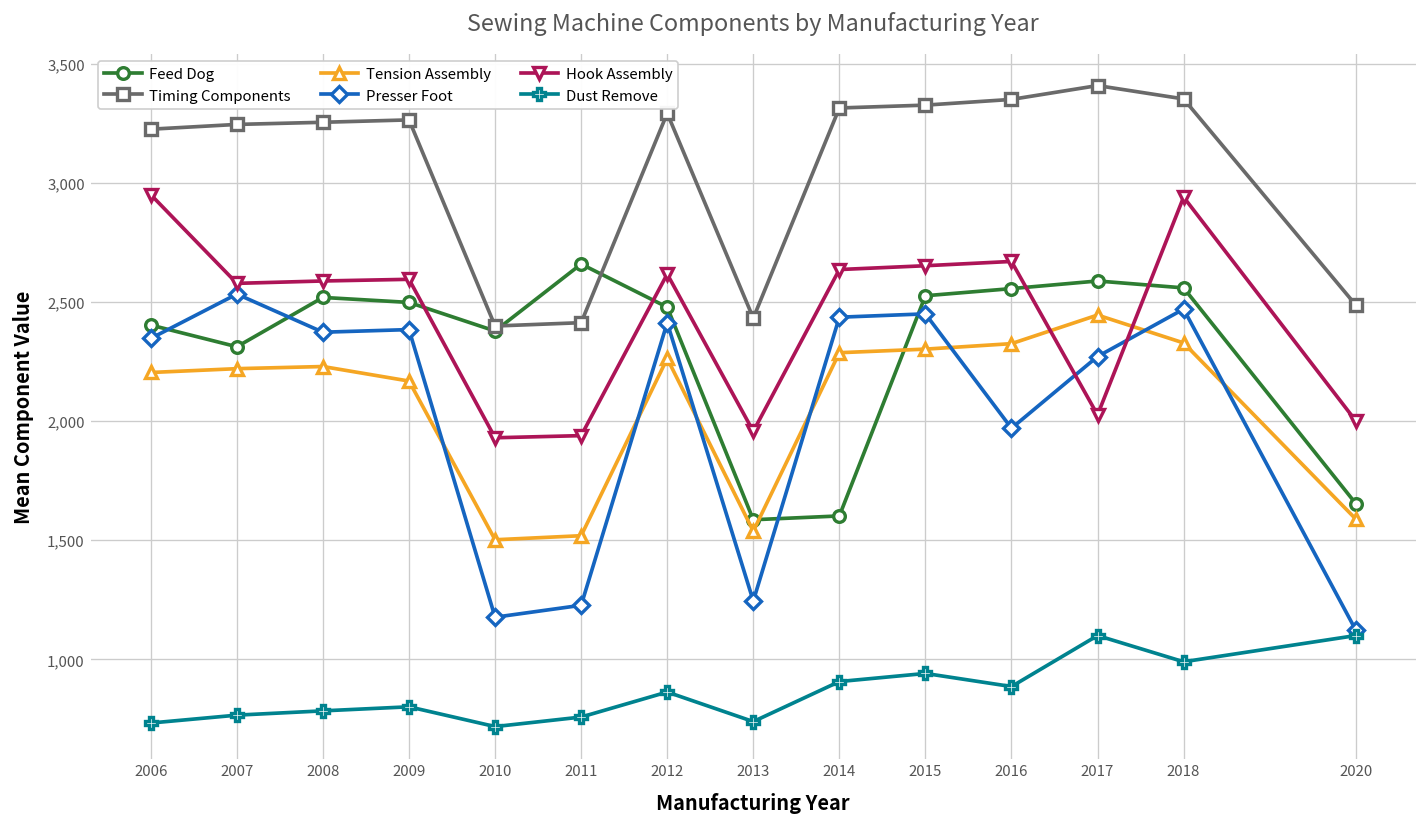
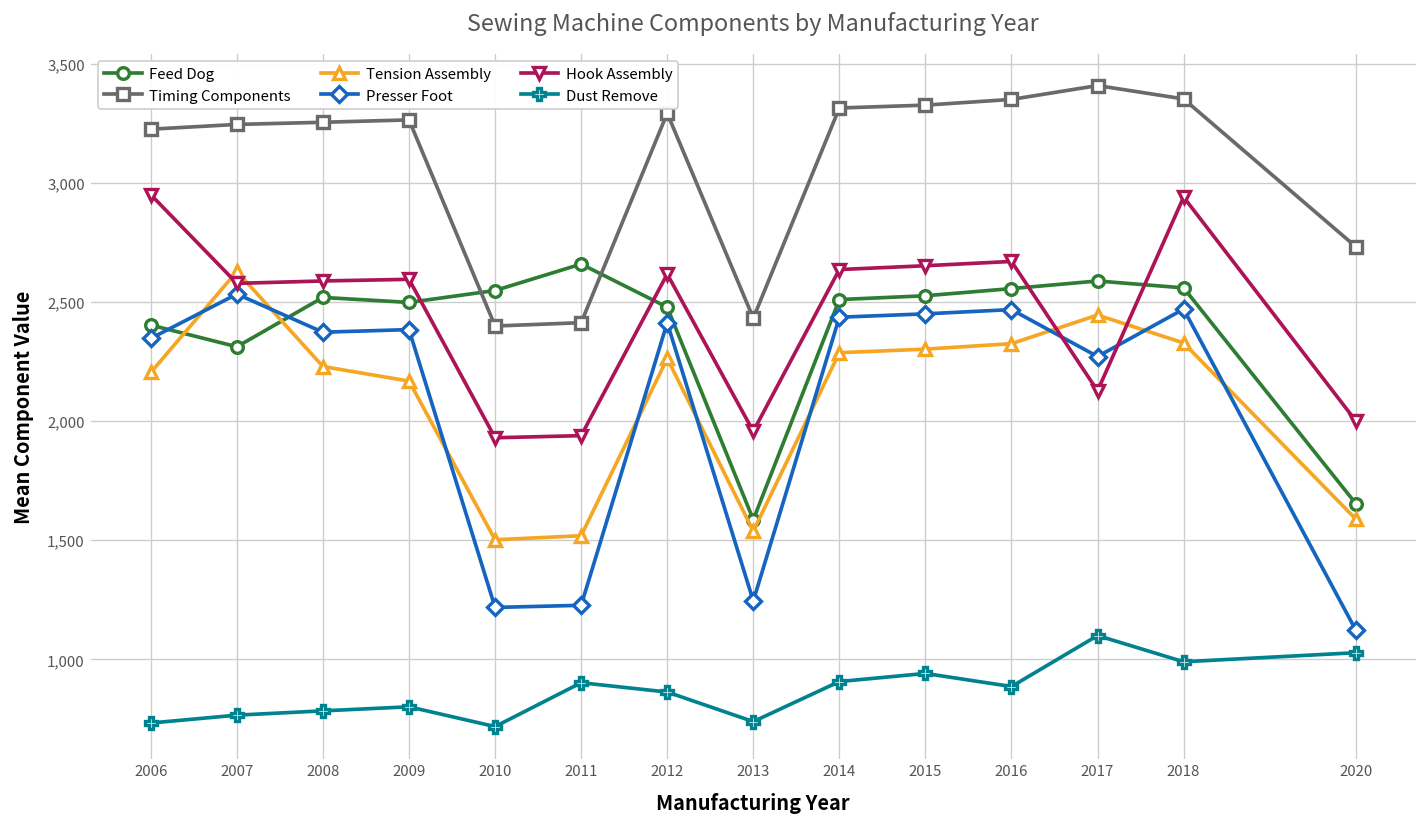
Tension Assembly, 2007: 2,220 -> 2,630
Feed Dog, 2010: 2,380 -> 2,550
Presser Foot, 2010: 1,180 -> 1,220
Dust Remove, 2011: 760 -> 900
Feed Dog, 2014: 1,600 -> 2,510
Presser Foot, 2016: 1,970 -> 2,470
Hook Assembly, 2017: 2,030 -> 2,130
Timing Components, 2020: 2,490 -> 2,730
Dust Remove, 2020: 1,100 -> 1,030
